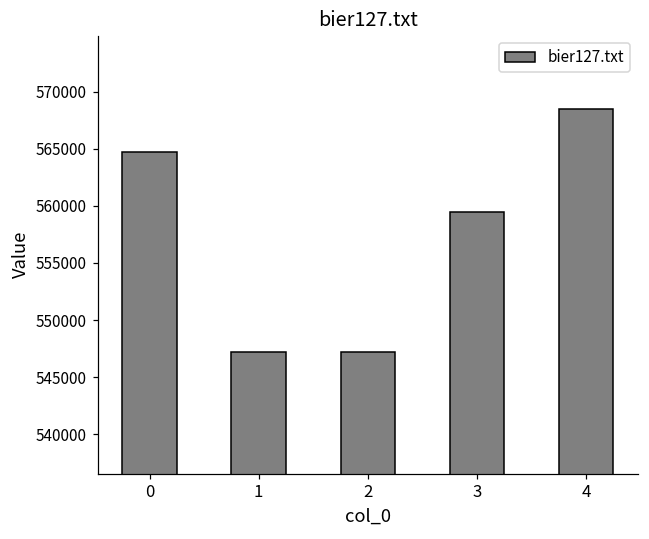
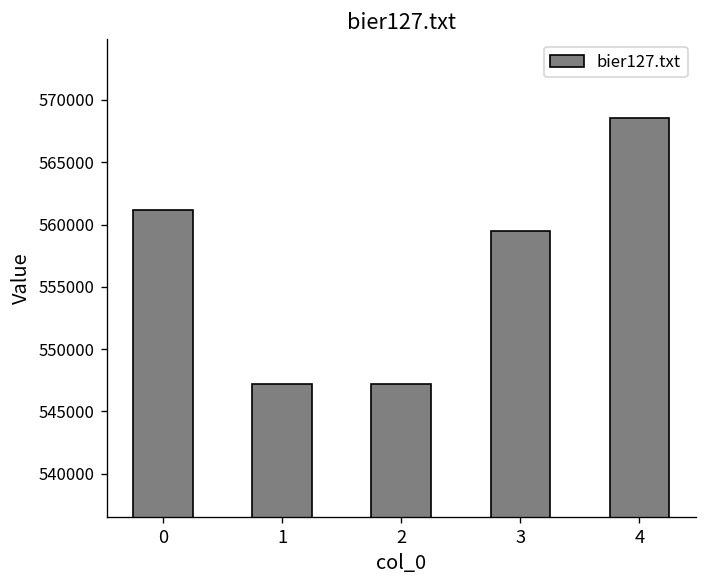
0: 564700 -> 561200
